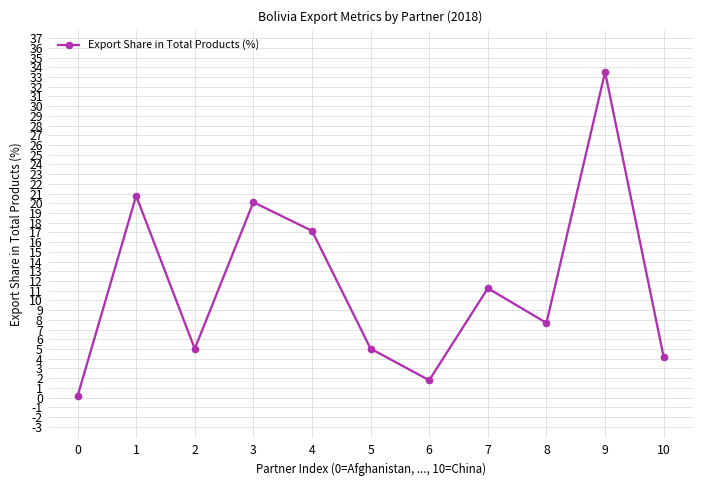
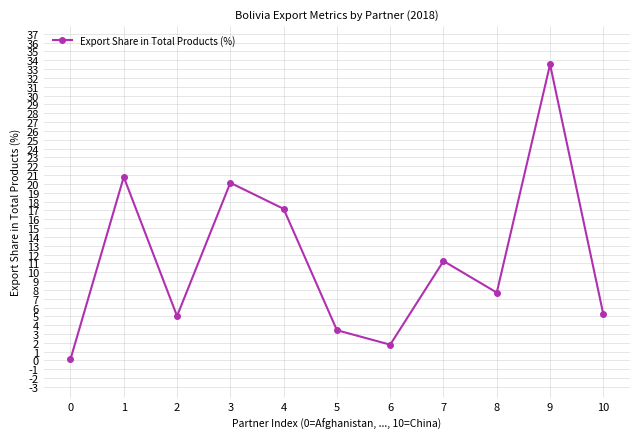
5: 5 -> 3
10: 4 -> 5
